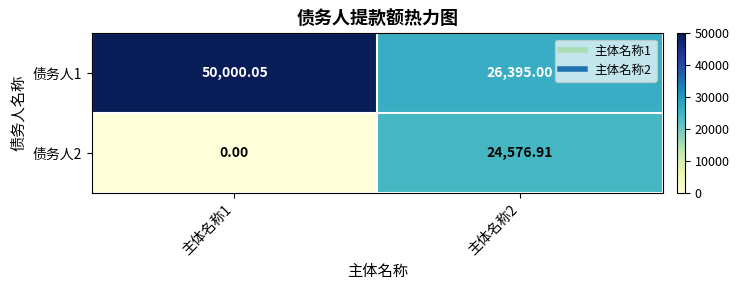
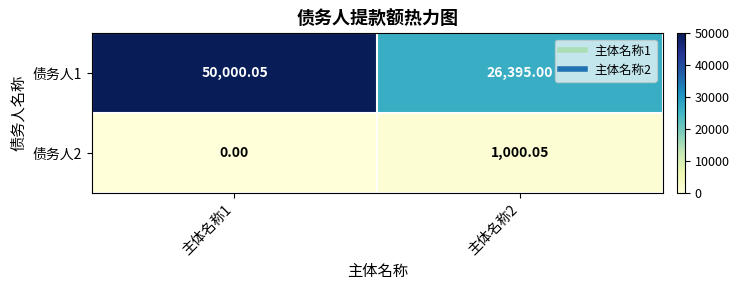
债务人2, 主体名称2: 24,576.91 -> 1,000.05
